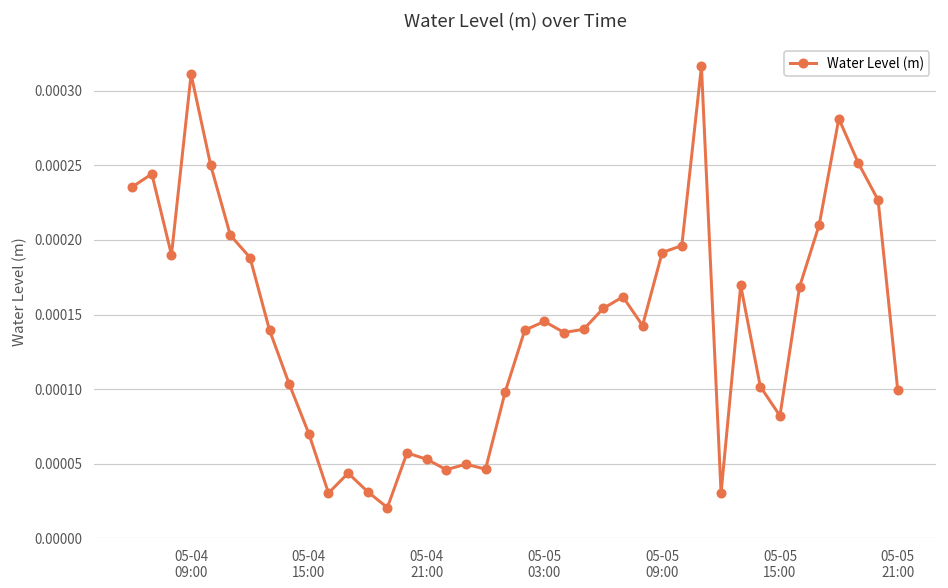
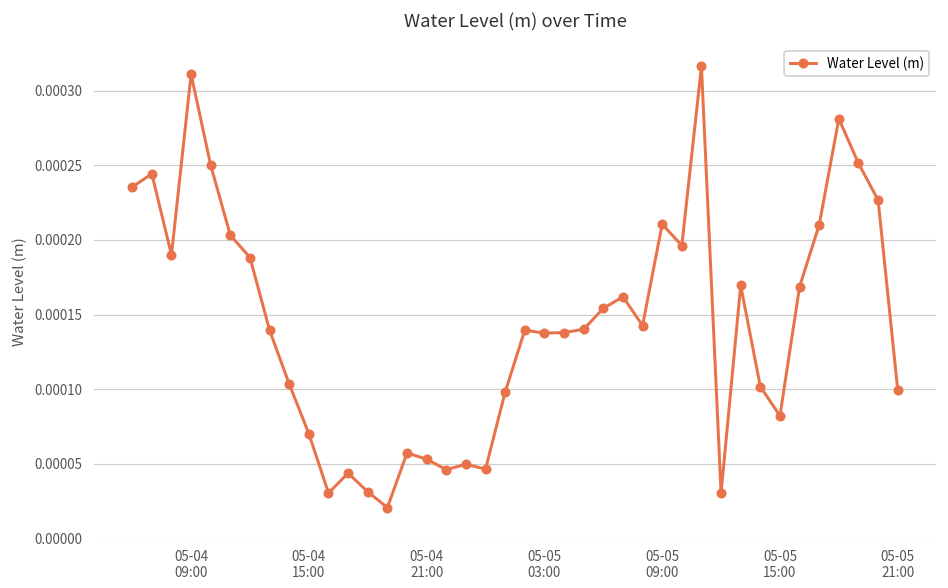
05-05 03:00: 0.000145 -> 0.000138
05-05 09:00: 0.000192 -> 0.000211
